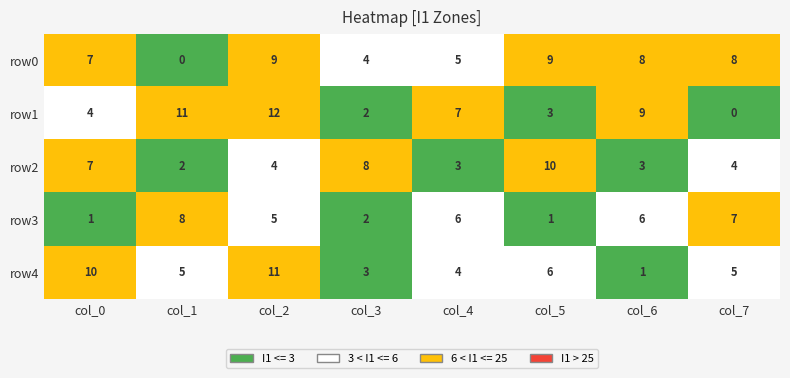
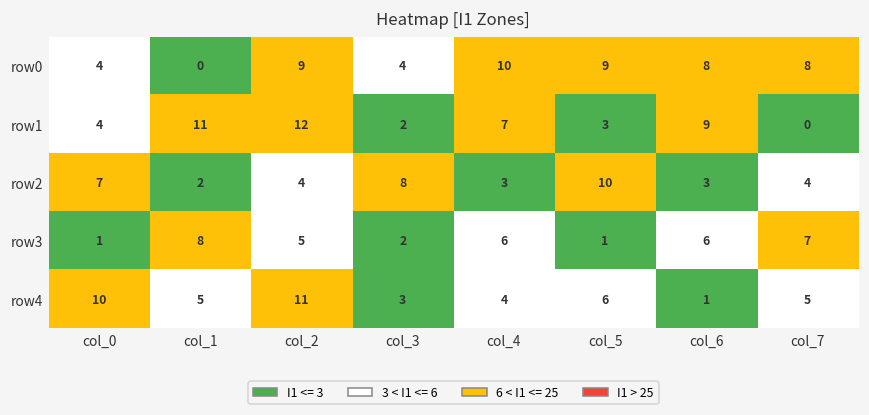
row0, col_0: 7 -> 4
row0, col_4: 5 -> 10
